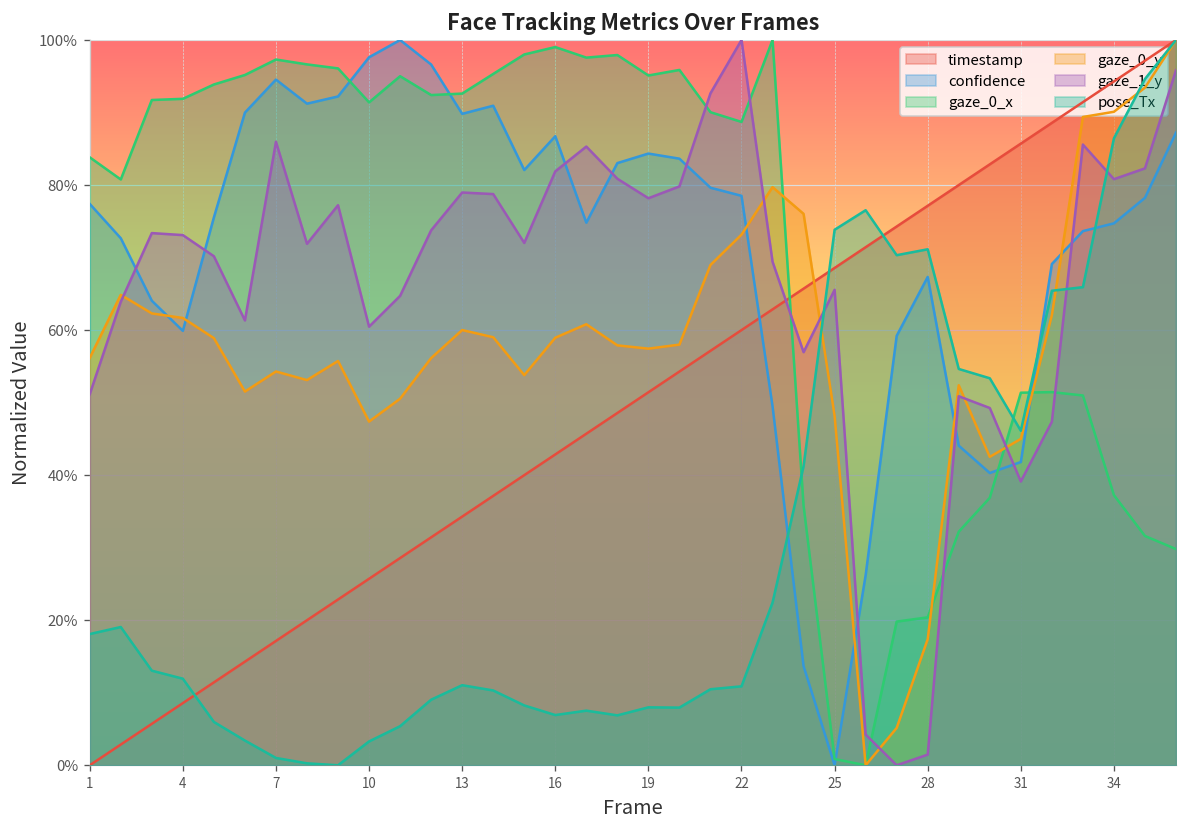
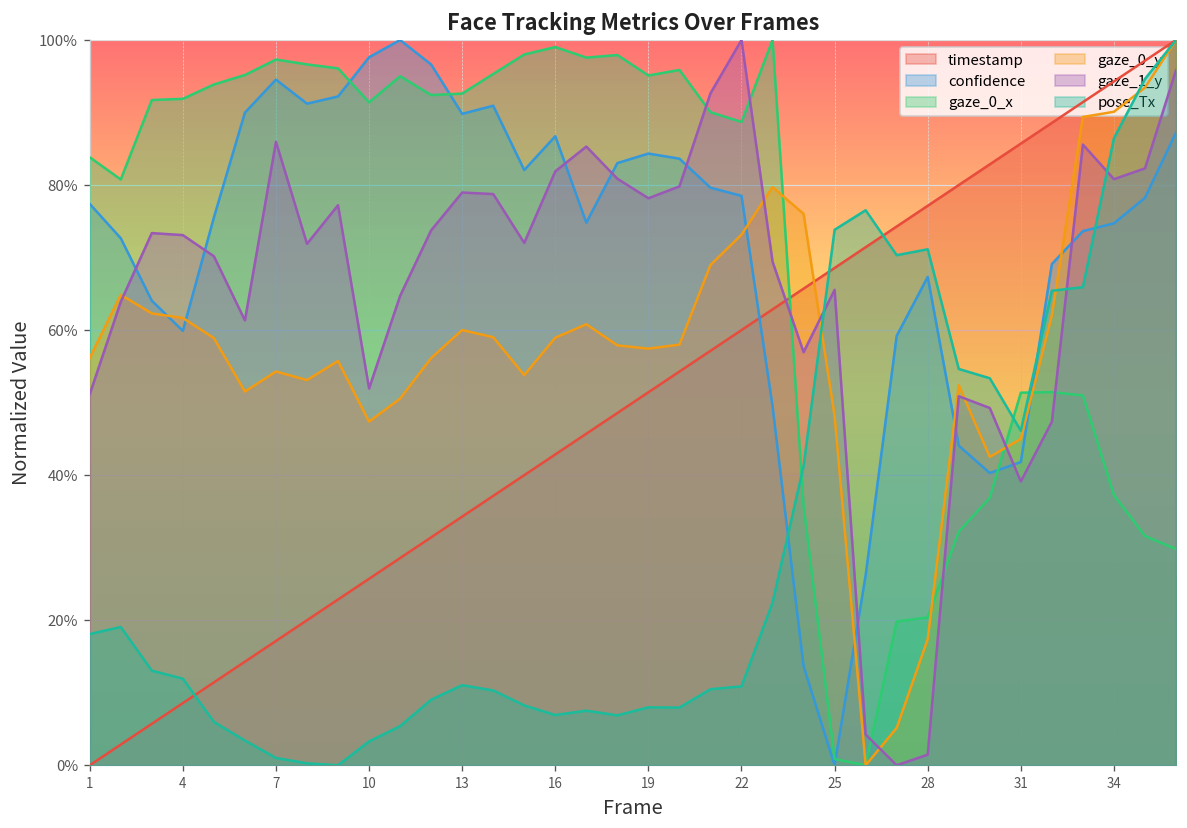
gaze_1_y, 10: 60% -> 52%
